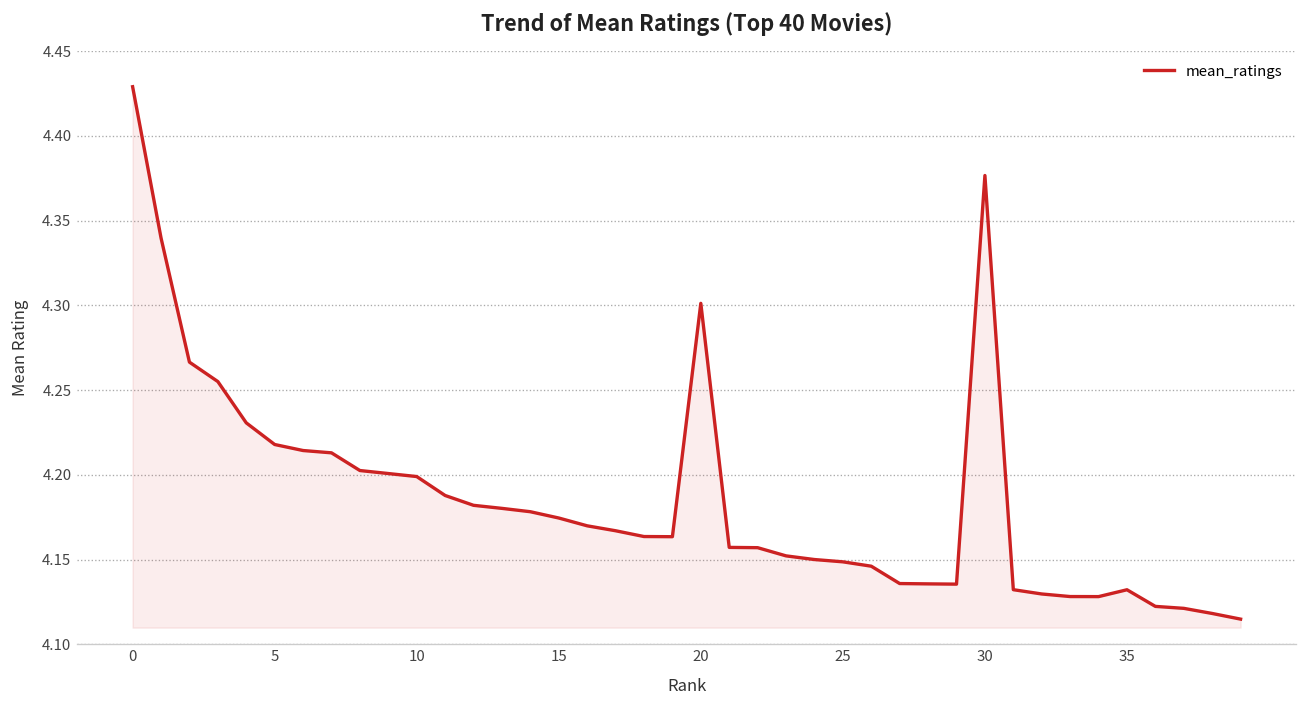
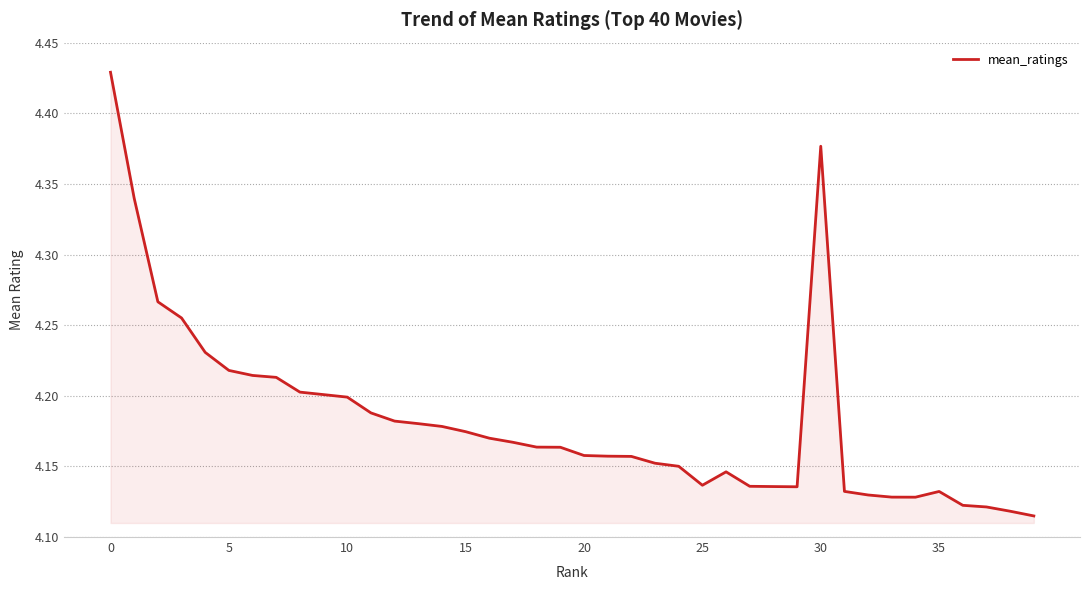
20: 4.301 -> 4.158
25: 4.149 -> 4.137
